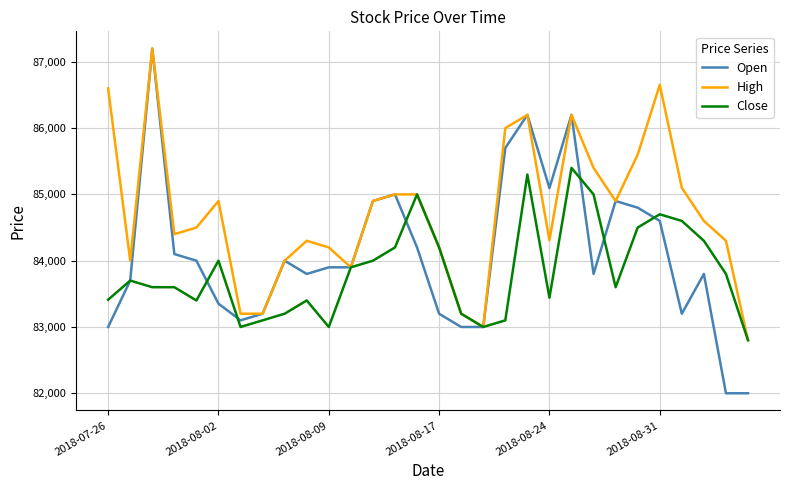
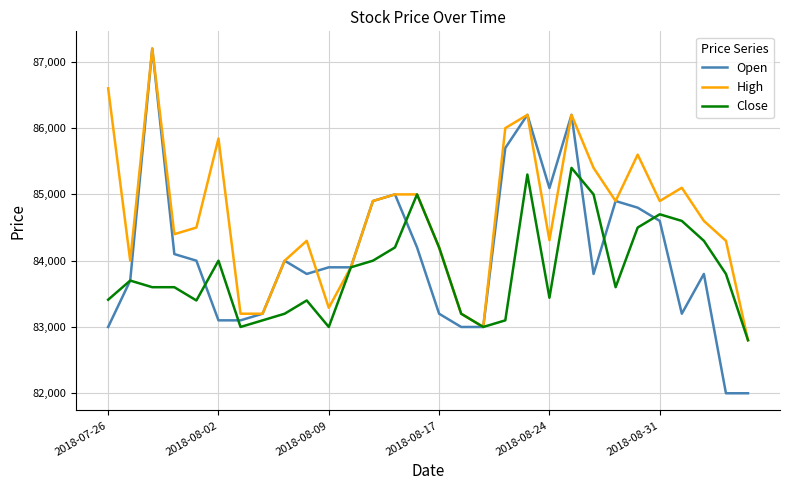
Open, 2018-08-02: 83,400 -> 83,100
High, 2018-08-02: 84,900 -> 85,800
High, 2018-08-09: 84,200 -> 83,300
High, 2018-08-31: 86,700 -> 84,900
